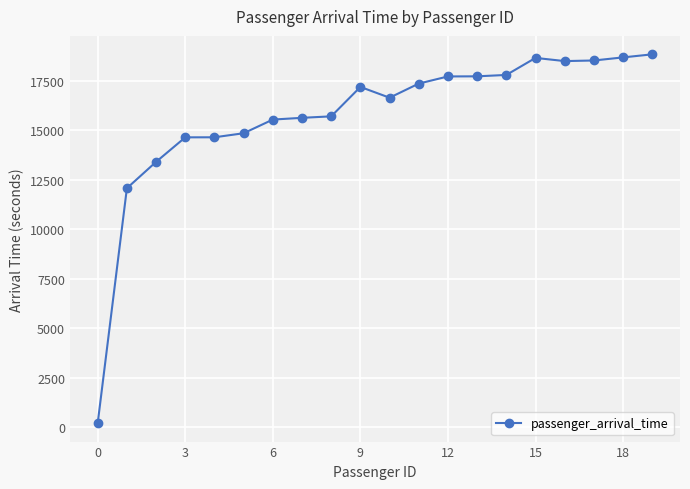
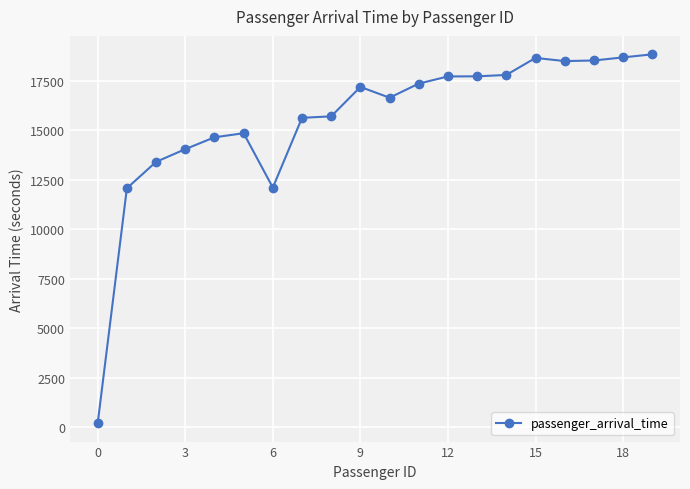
3: 14600 -> 14000
6: 15500 -> 12100
